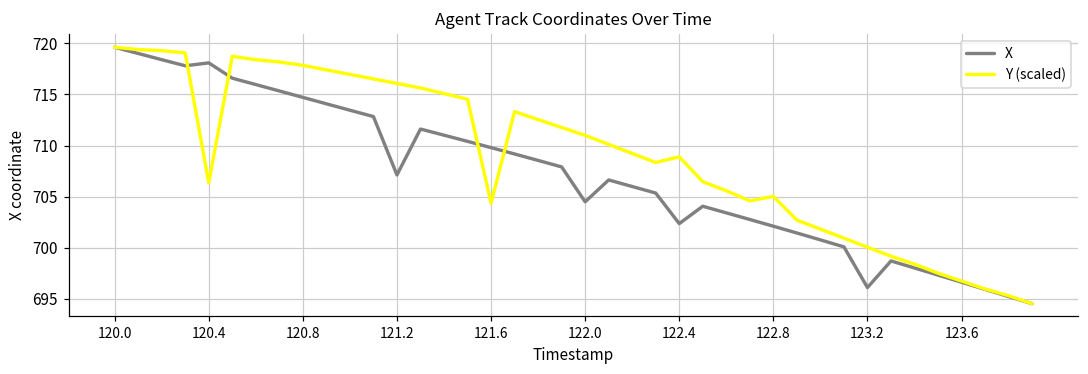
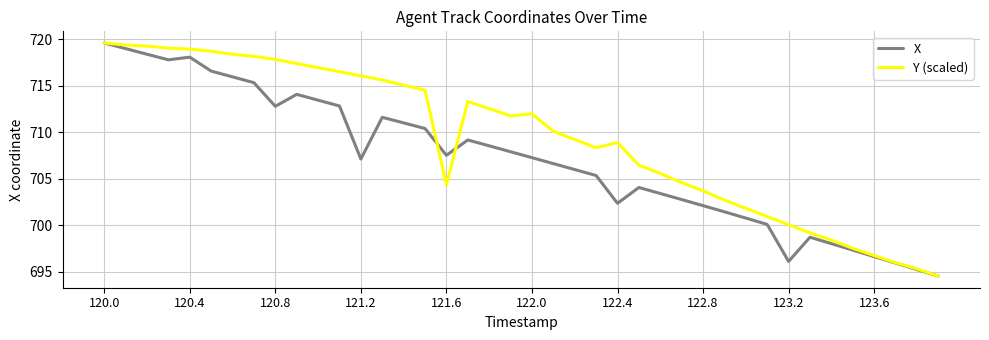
Y (scaled), 120.4: 706 -> 719
X, 120.8: 715 -> 713
X, 121.6: 710 -> 708
X, 122.0: 704 -> 707
Y (scaled), 122.0: 711 -> 712
Y (scaled), 122.8: 705 -> 704
